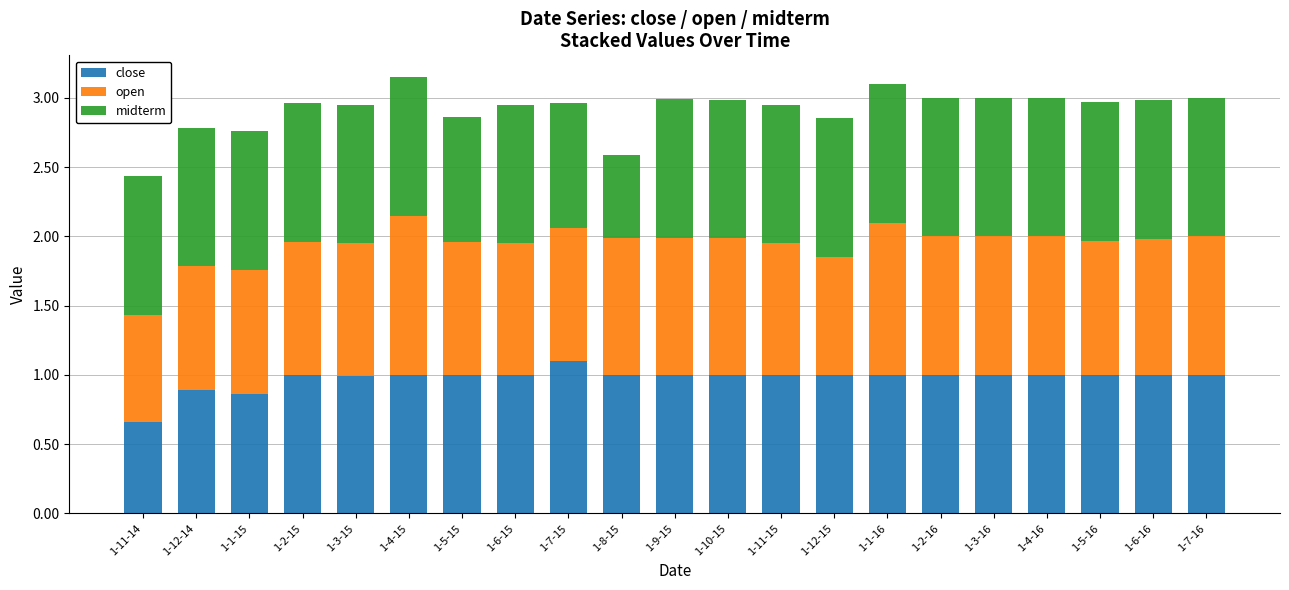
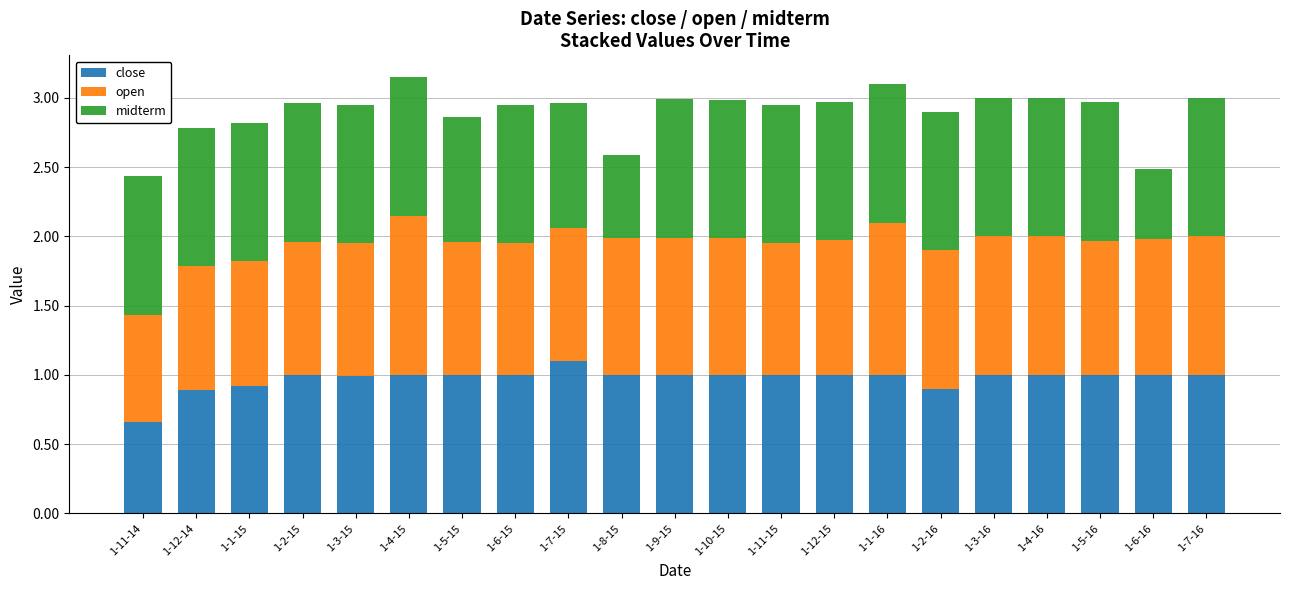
close, 1-1-15: 0.86 -> 0.92
open, 1-12-15: 0.85 -> 0.97
close, 1-2-16: 1.0 -> 0.9
midterm, 1-6-16: 1.0 -> 0.5
